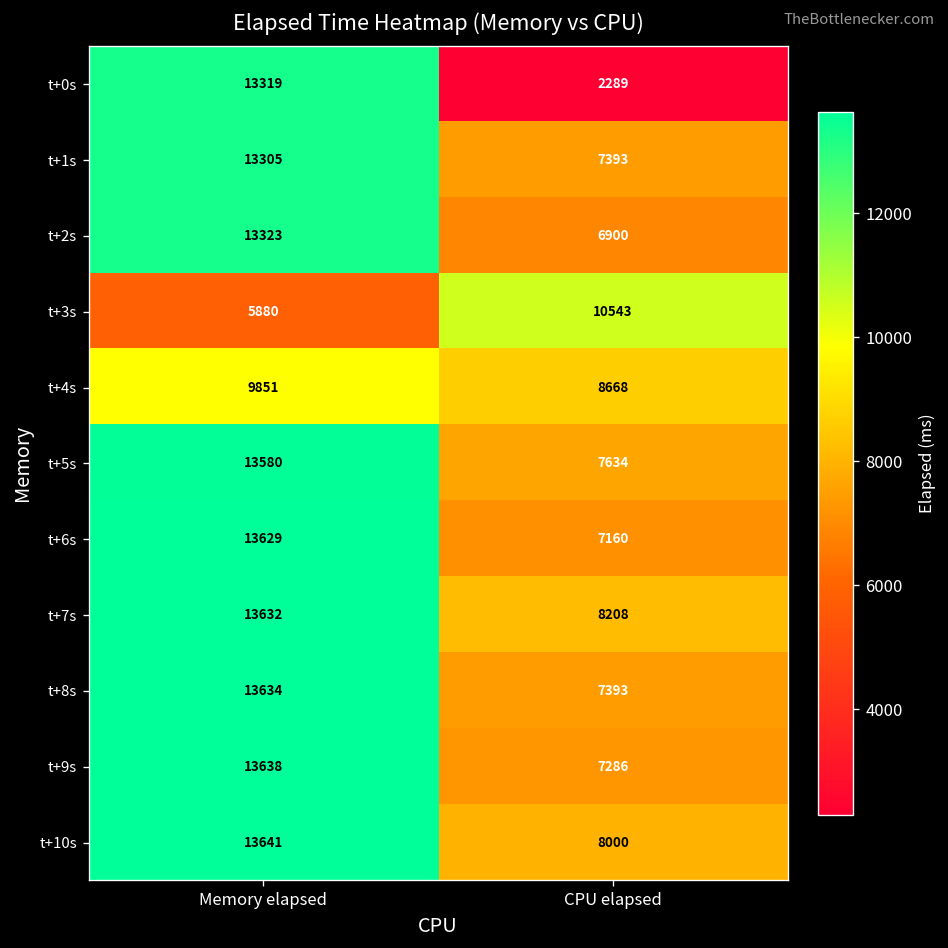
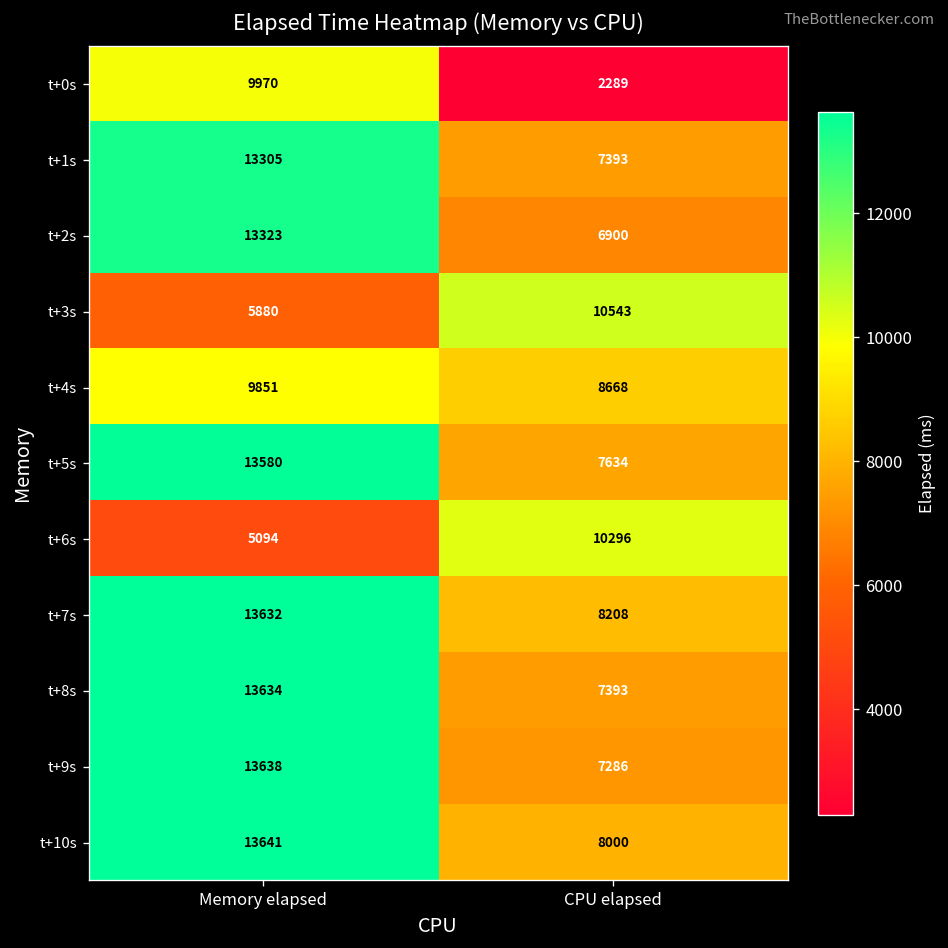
t+0s, Memory elapsed: 13319 -> 9970
t+6s, Memory elapsed: 13629 -> 5094
t+6s, CPU elapsed: 7160 -> 10296
